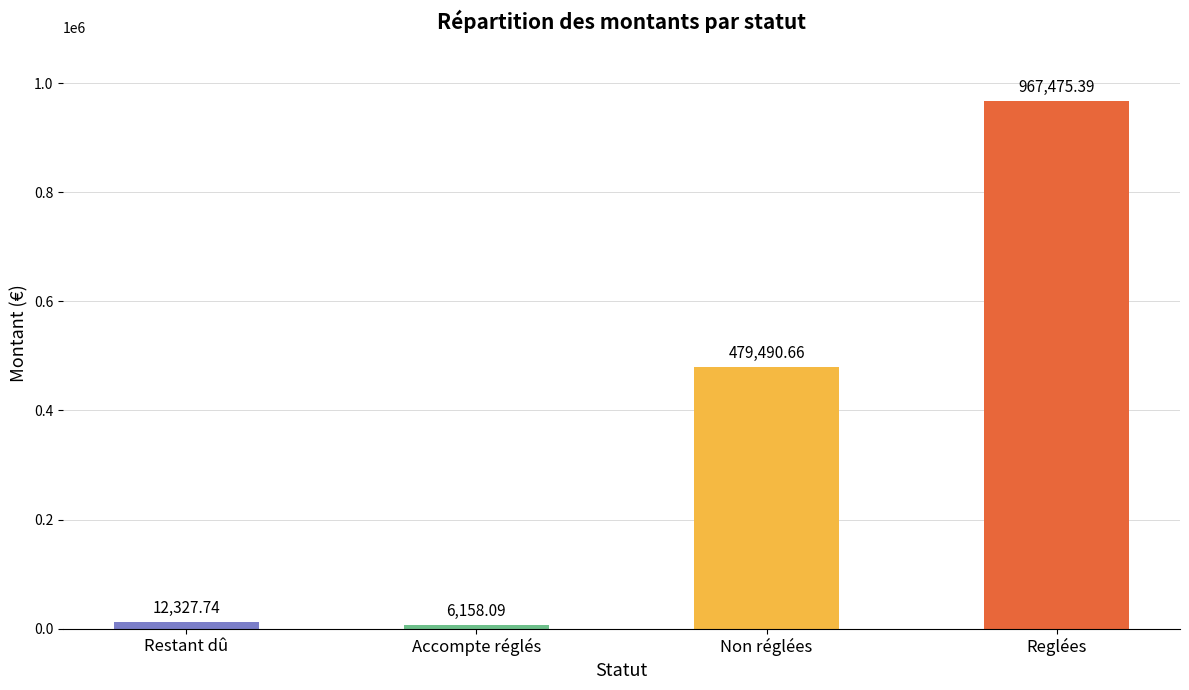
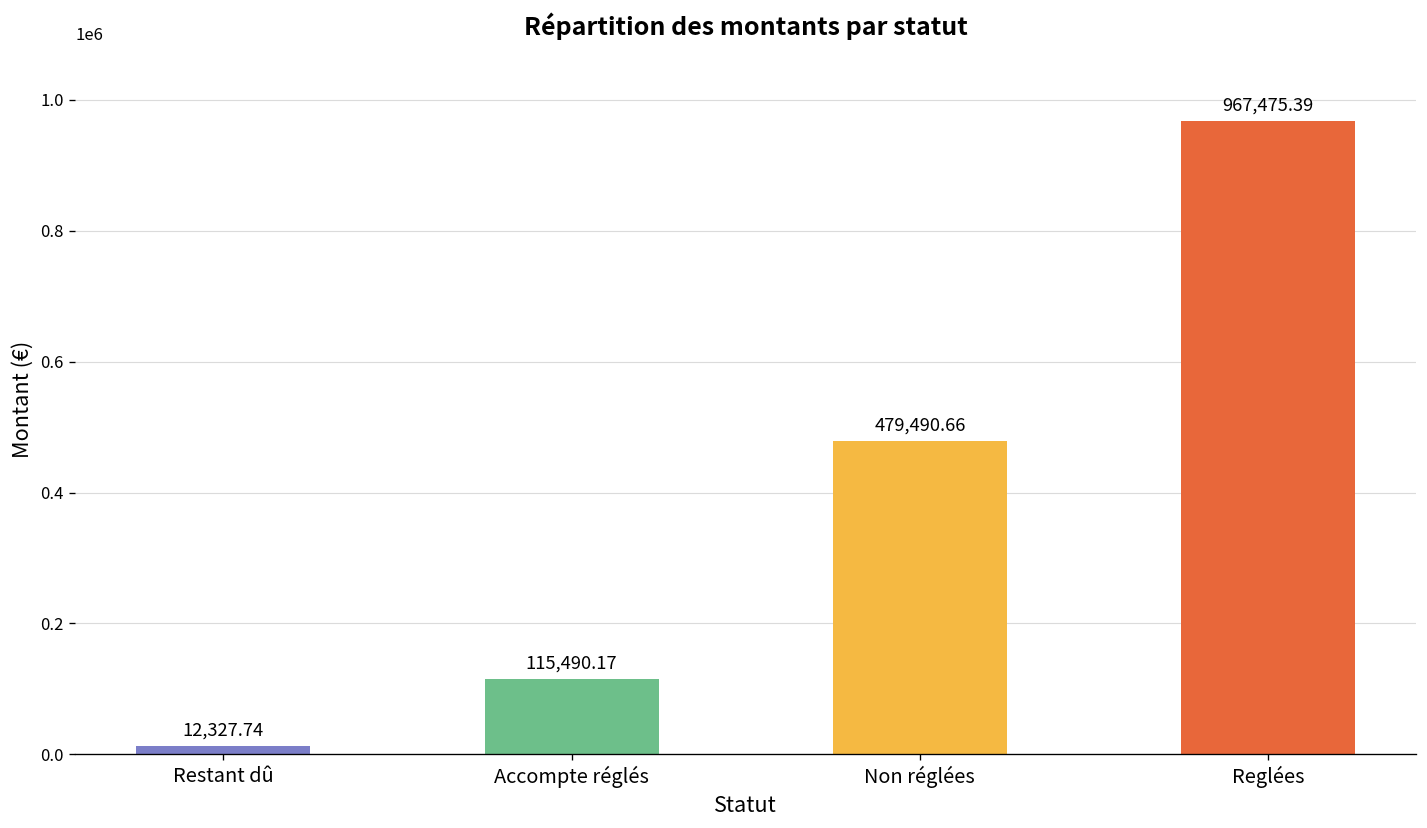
Accompte réglés: 6,158.09 -> 115,490.17
